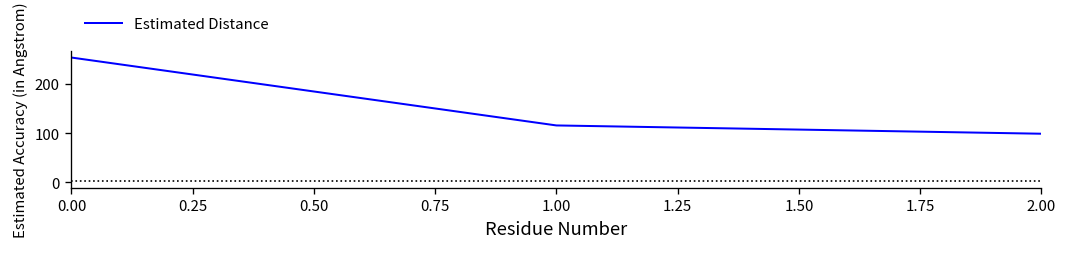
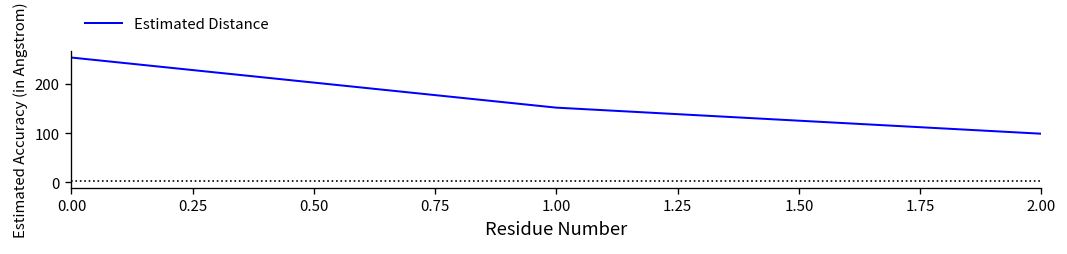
1.00: 120 -> 150
